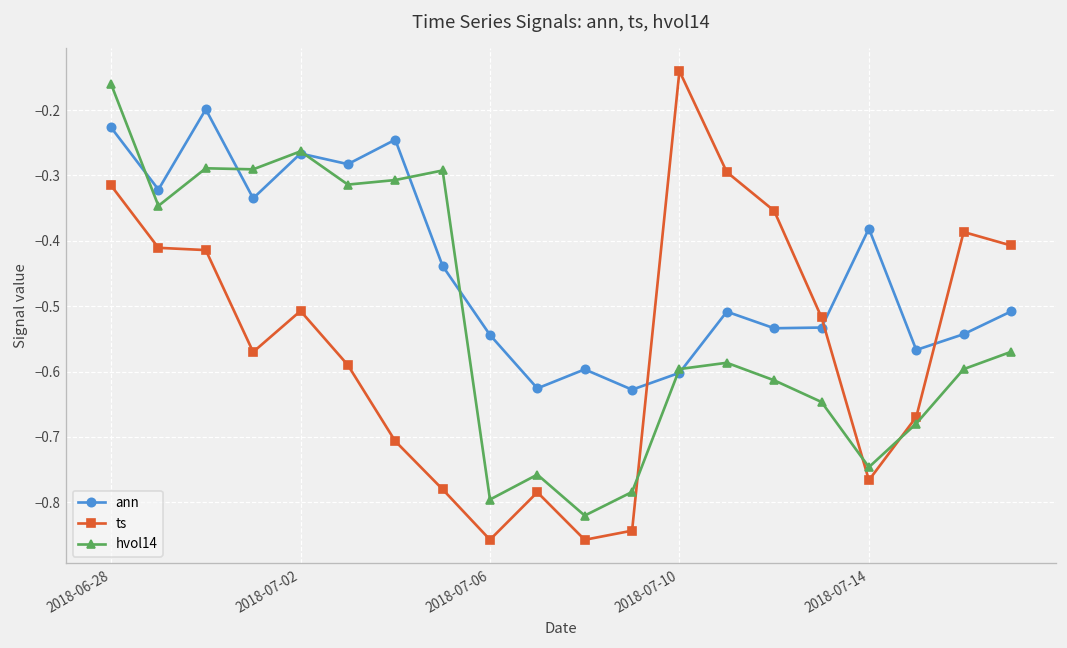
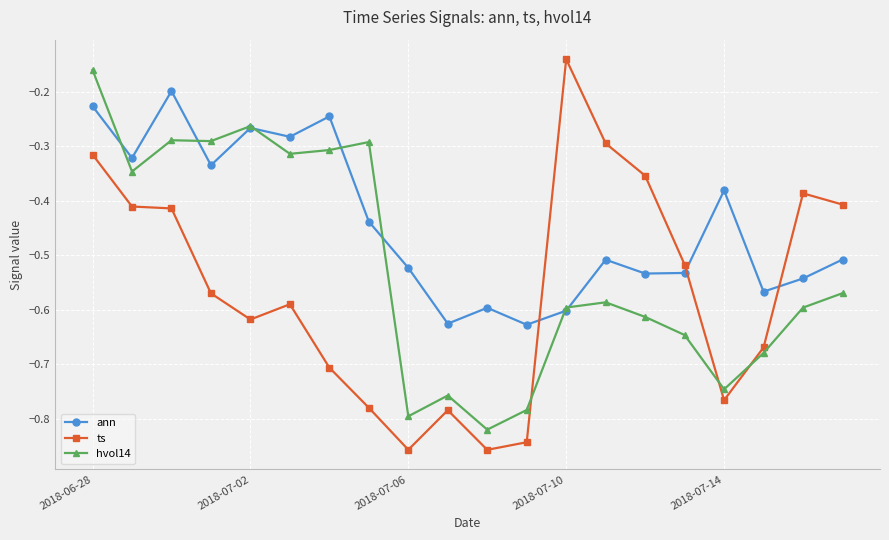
ts, 2018-07-02: -0.51 -> -0.62
ann, 2018-07-06: -0.54 -> -0.52
